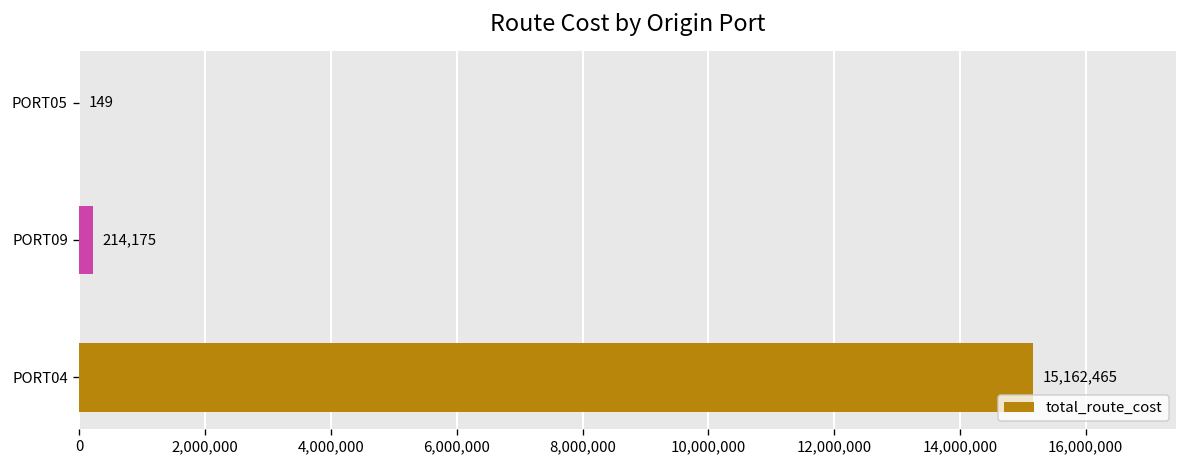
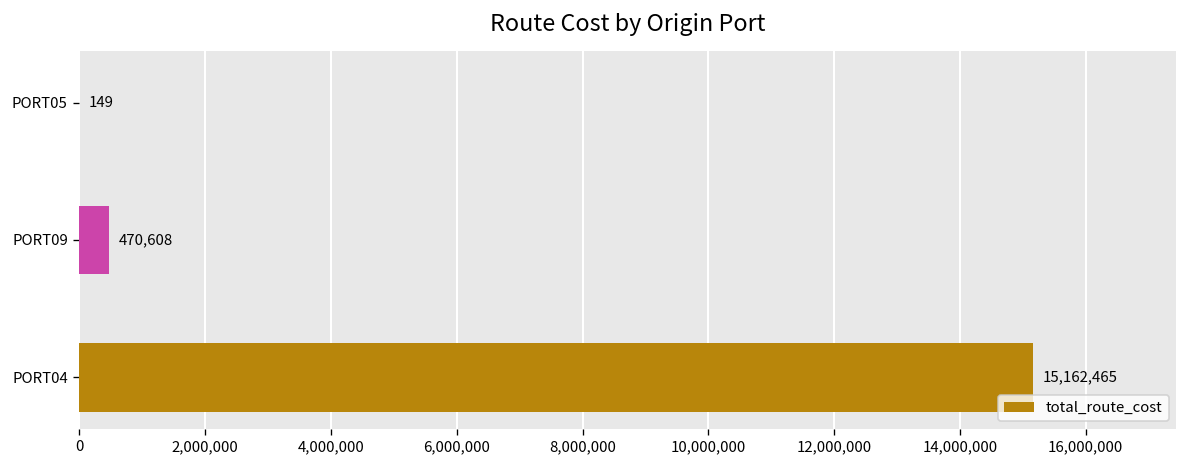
PORT09: 214,175 -> 470,608
